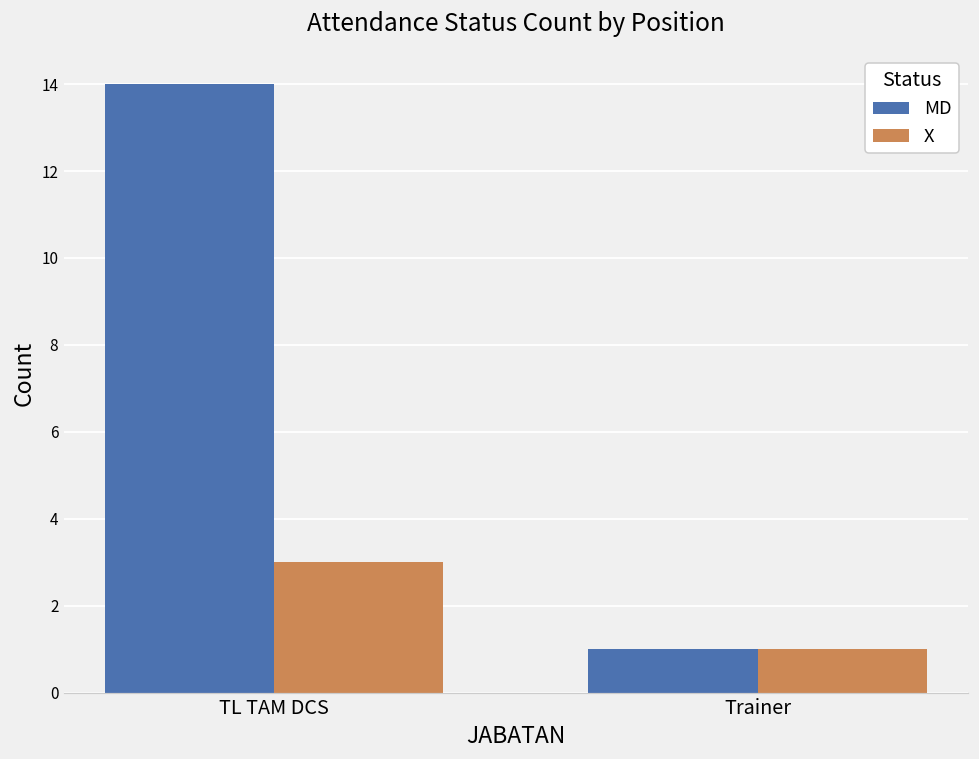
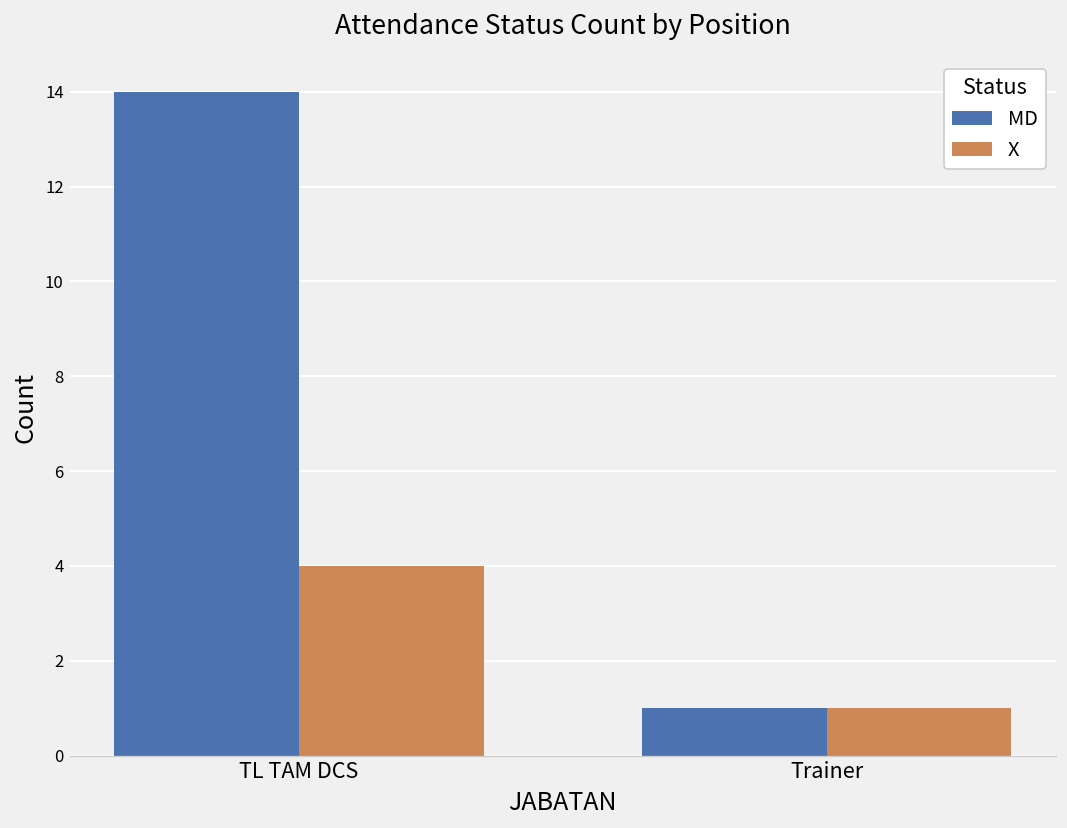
X, TL TAM DCS: 3 -> 4
